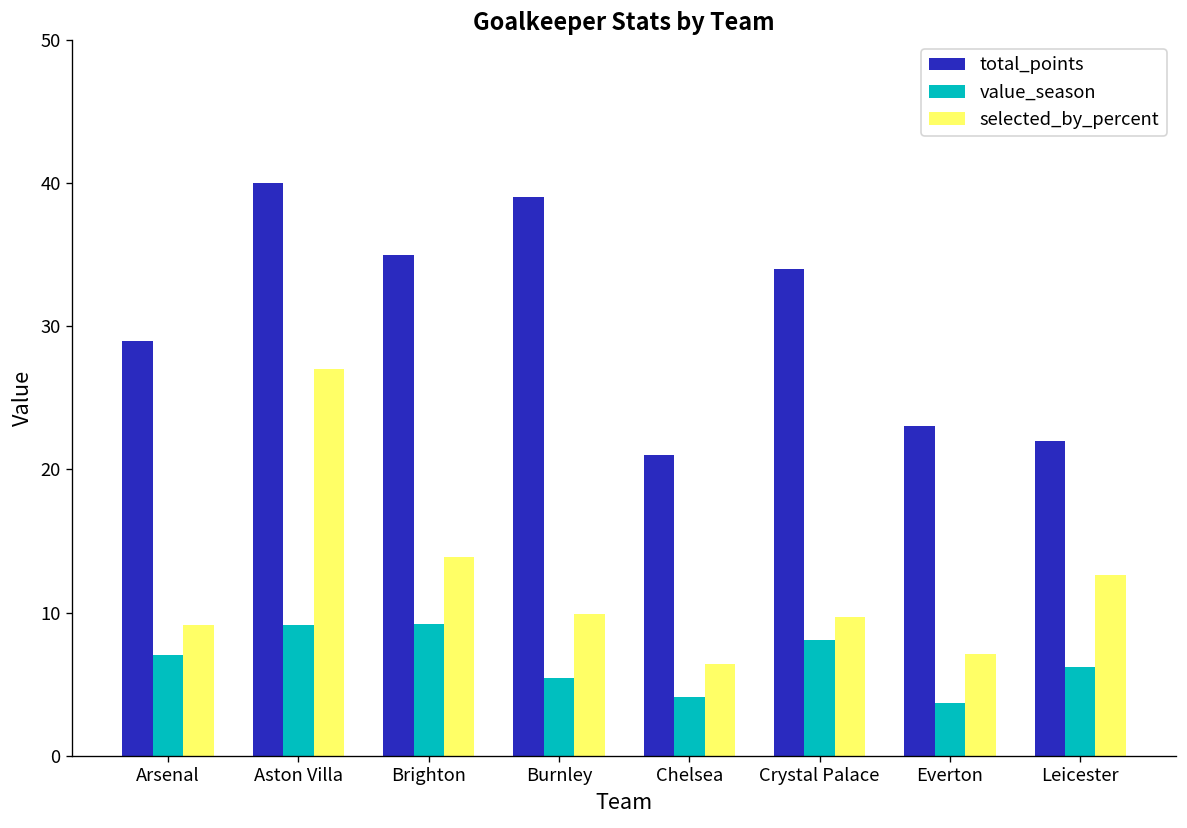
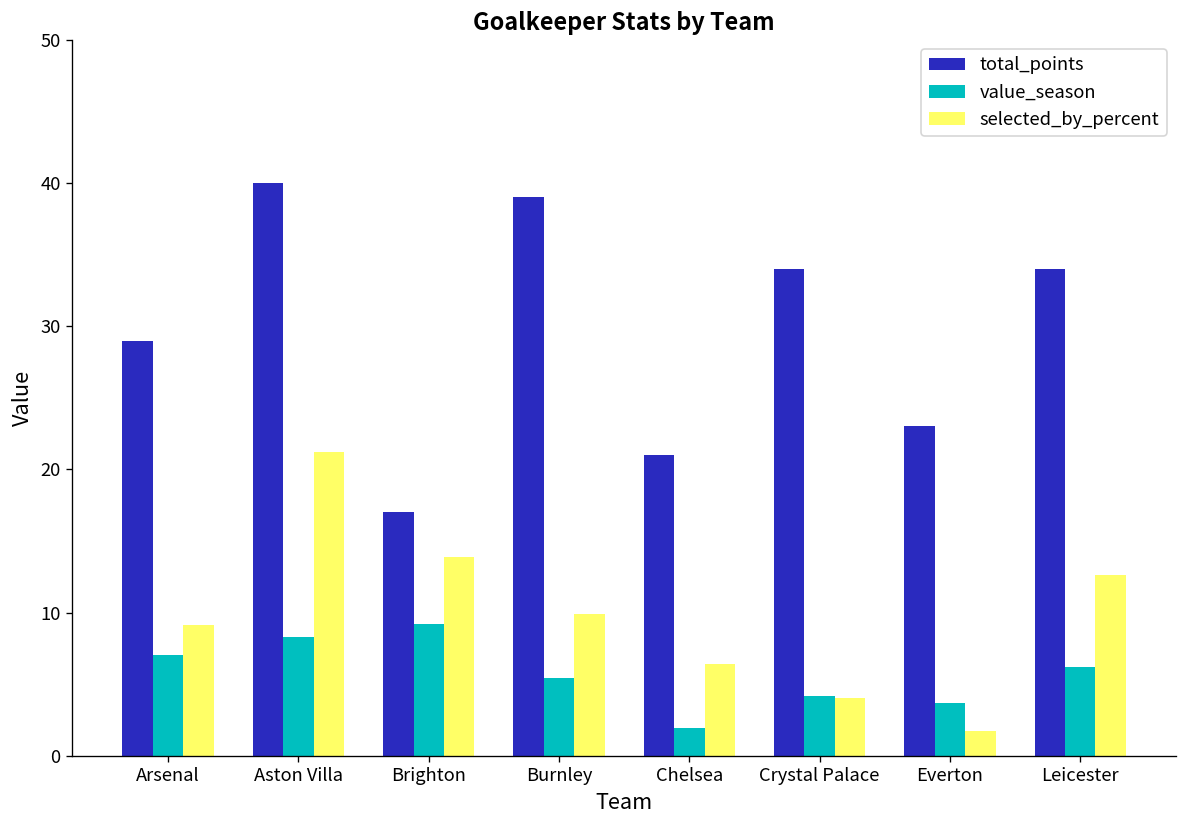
value_season, Aston Villa: 9.1 -> 8.3
selected_by_percent, Aston Villa: 27.0 -> 21.2
total_points, Brighton: 35 -> 17
value_season, Chelsea: 4.1 -> 1.9
value_season, Crystal Palace: 8.1 -> 4.2
selected_by_percent, Crystal Palace: 9.7 -> 4.0
selected_by_percent, Everton: 7.1 -> 1.7
total_points, Leicester: 22 -> 34
